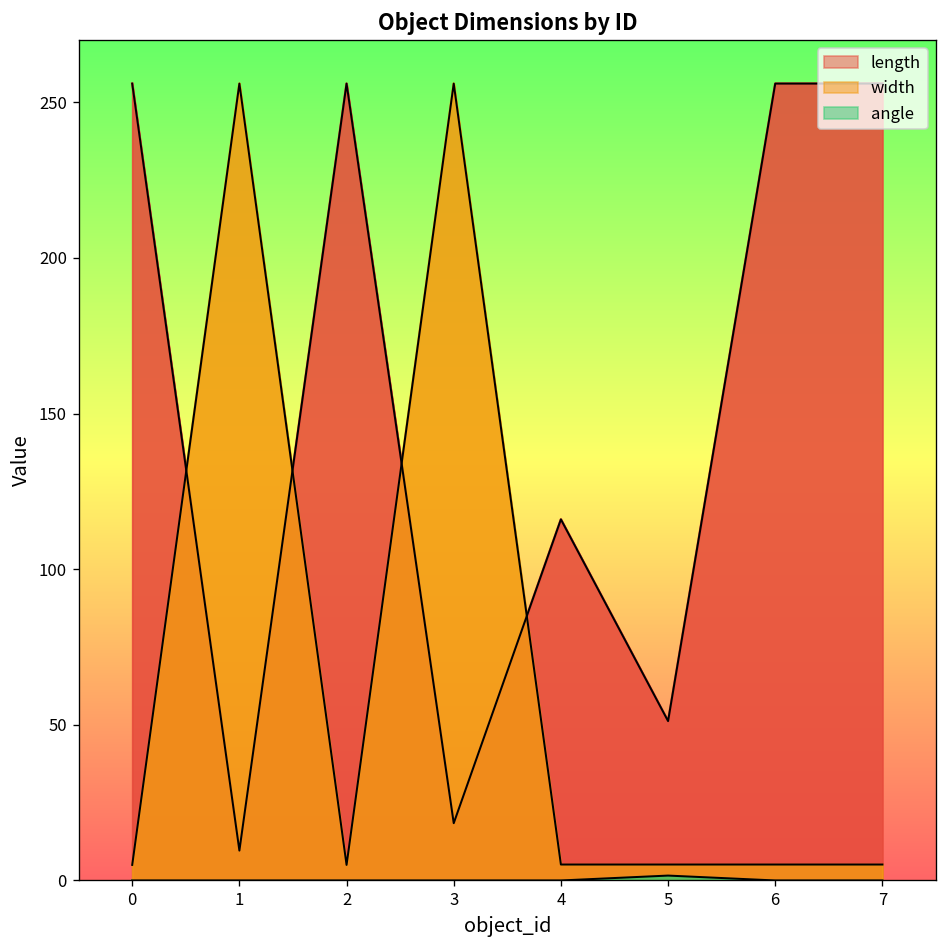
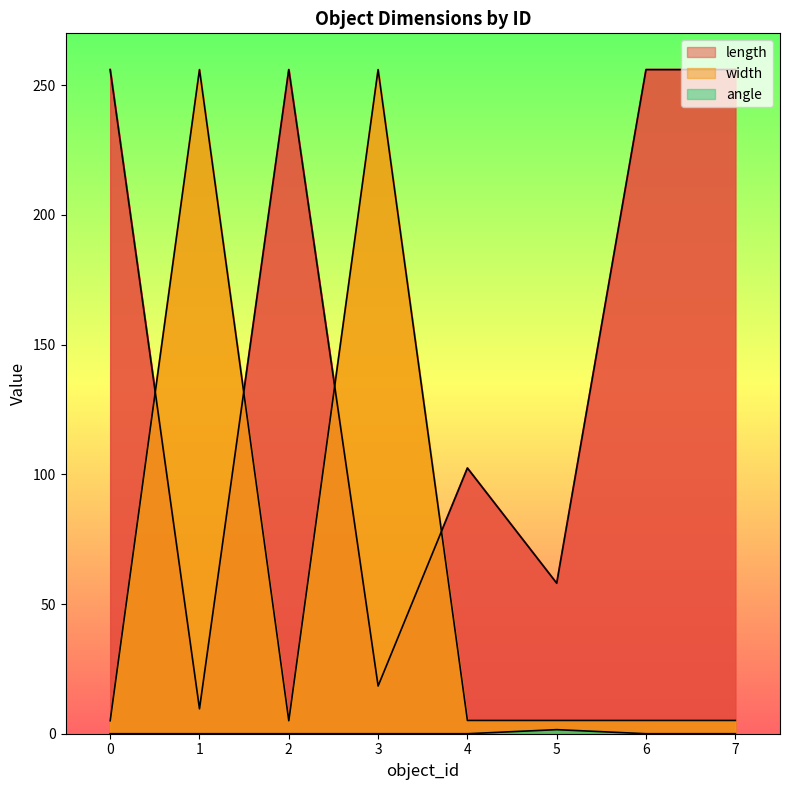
length, 4: 116 -> 102
length, 5: 51 -> 58
